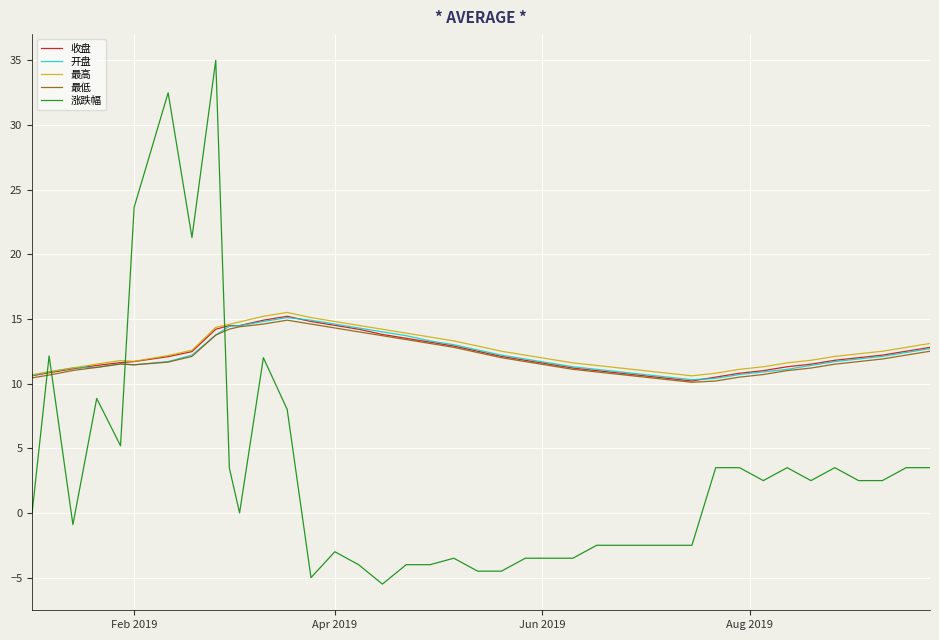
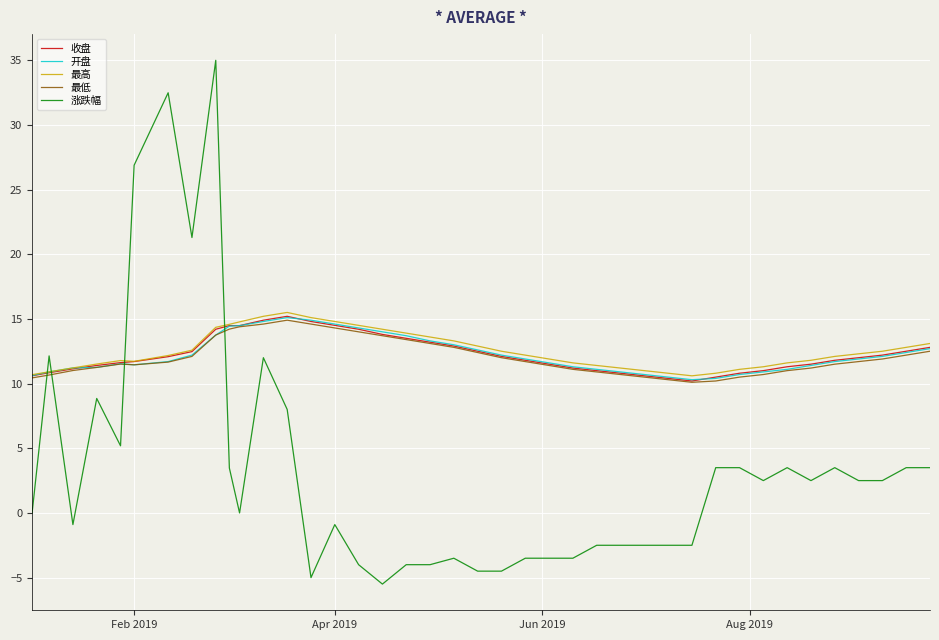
涨跌幅, Feb 2019: 23.6 -> 26.9
涨跌幅, Apr 2019: -3.0 -> -0.9
